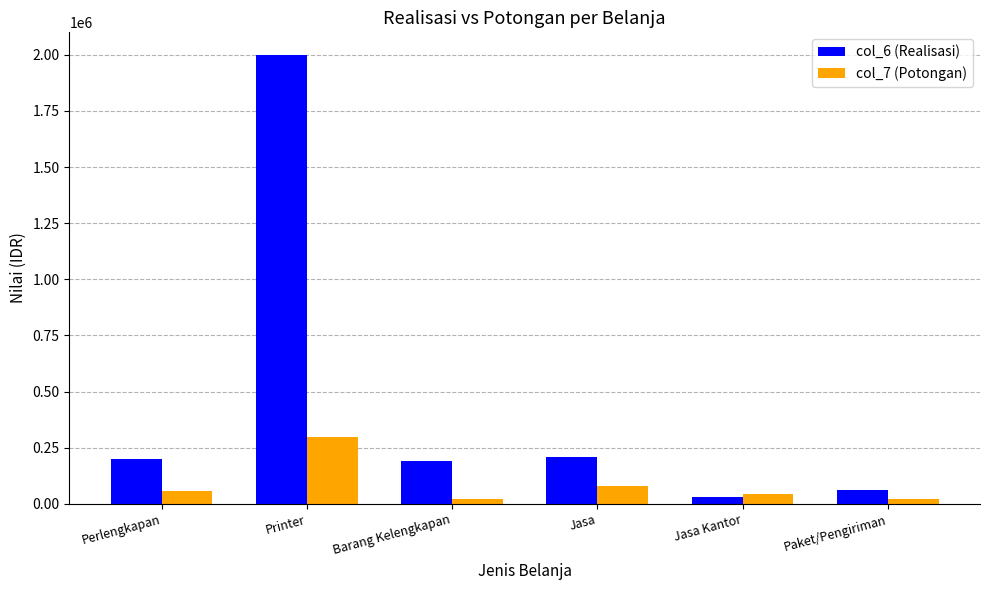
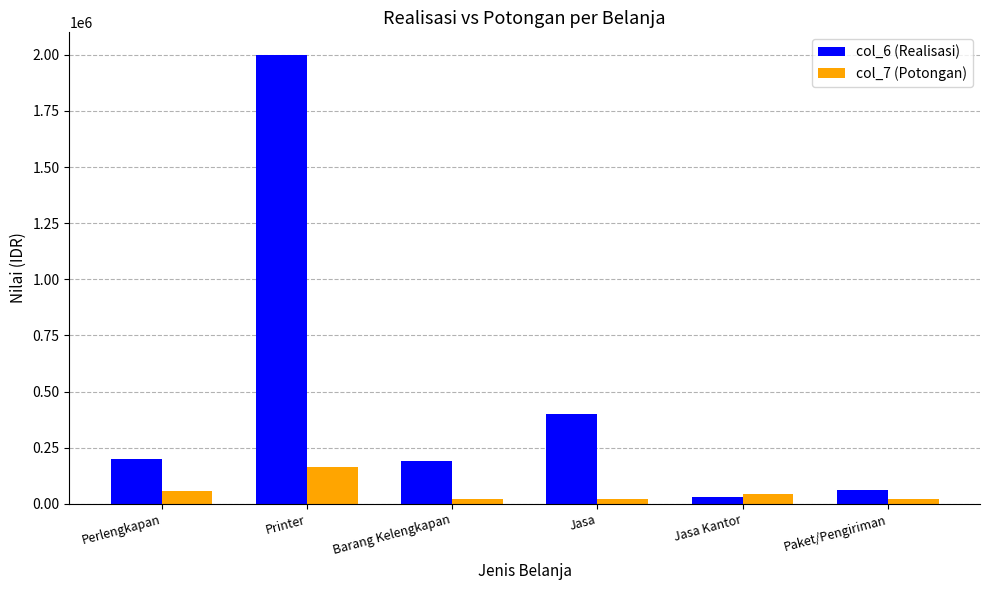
col_7 (Potongan), Printer: 300000 -> 160000
col_6 (Realisasi), Jasa: 210000 -> 400000
col_7 (Potongan), Jasa: 80000 -> 20000
